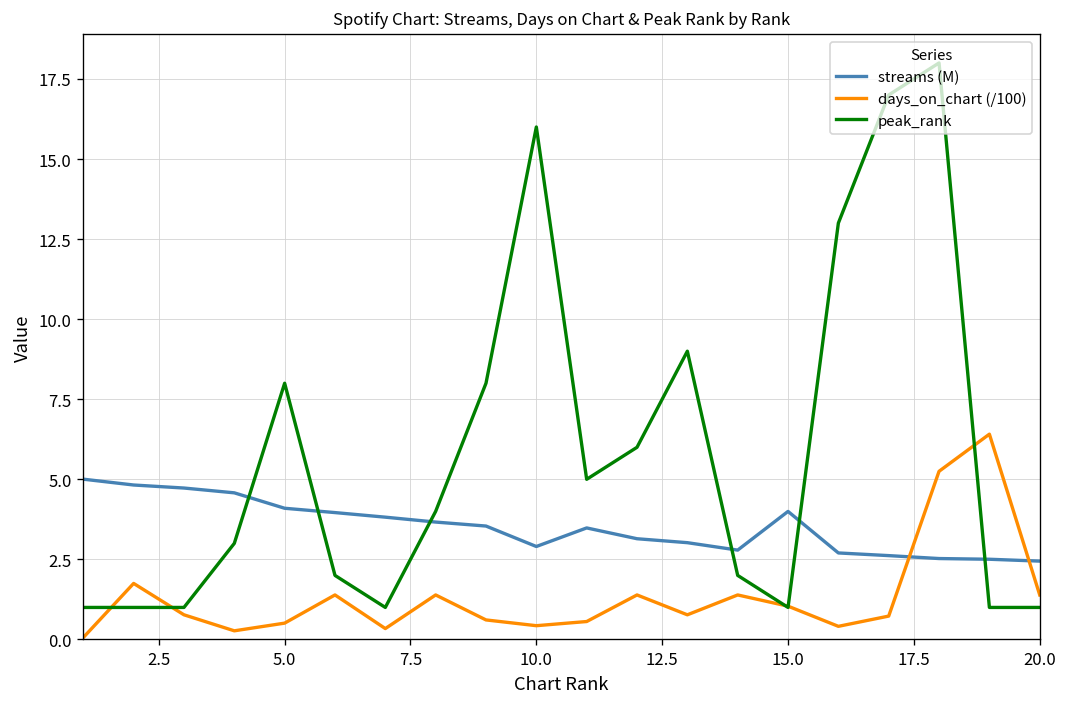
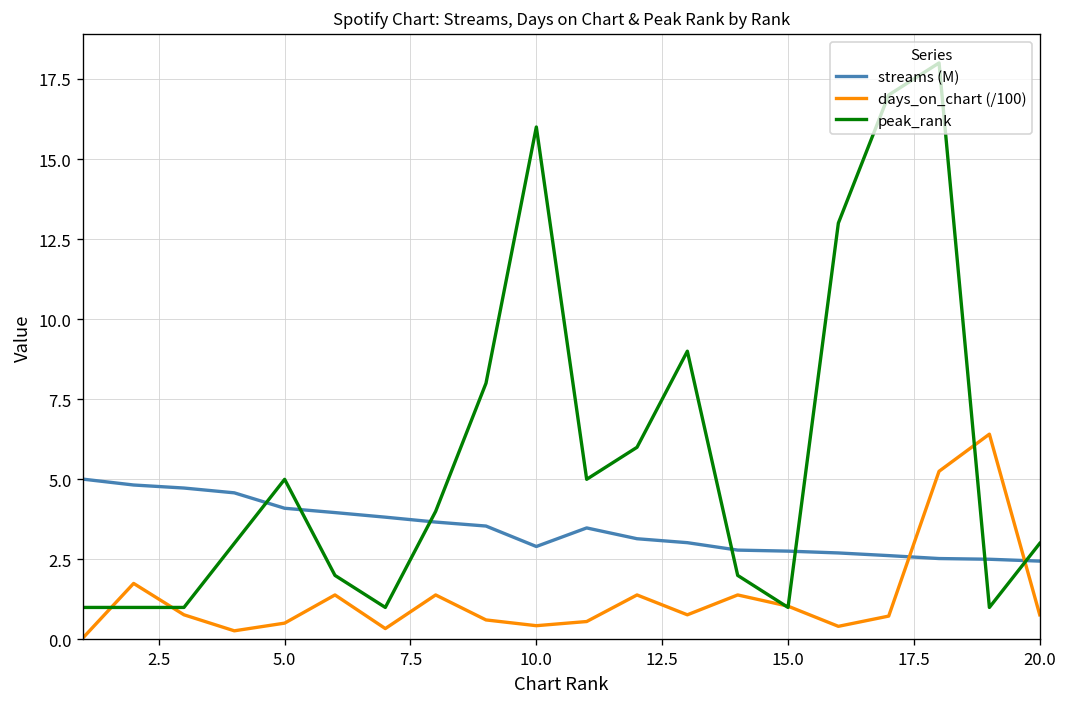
peak_rank, 5.0: 8 -> 5
streams (M), 15.0: 4.0 -> 2.8
days_on_chart (/100), 20.0: 1.4 -> 0.8
peak_rank, 20.0: 1 -> 3
